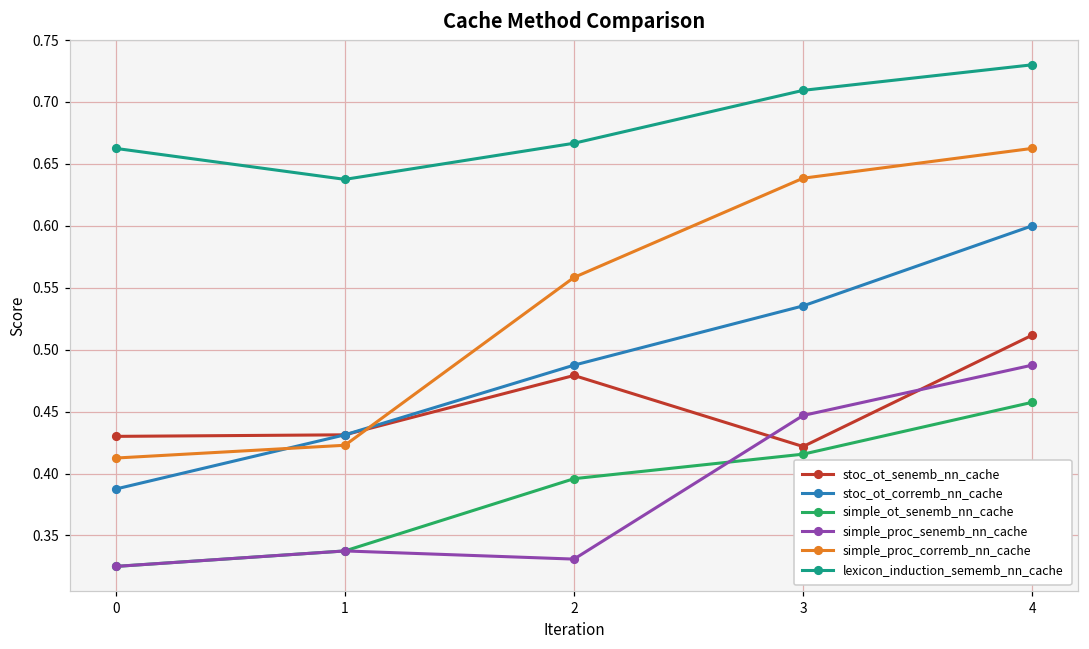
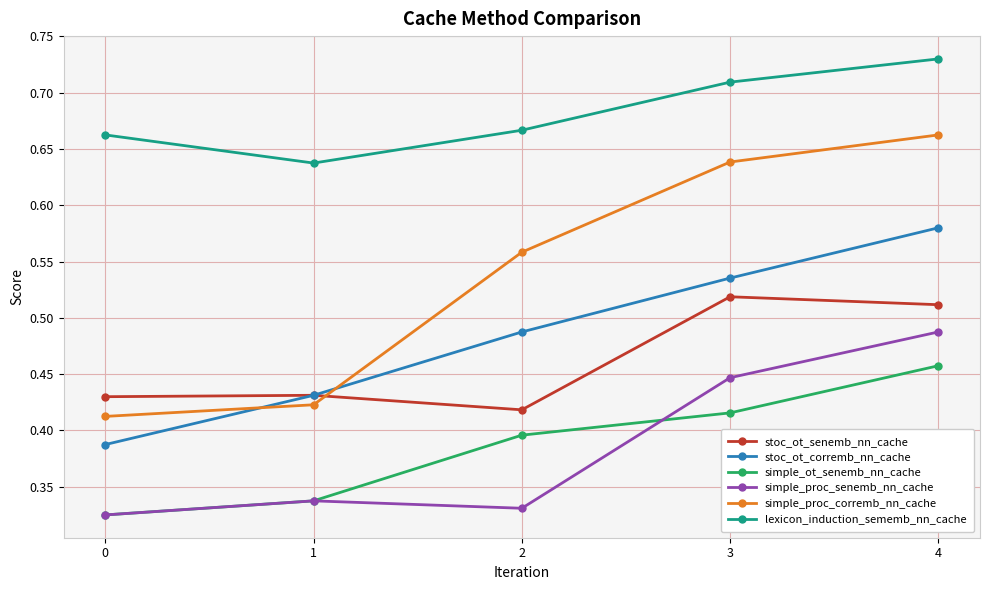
stoc_ot_senemb_nn_cache, 2: 0.479 -> 0.418
stoc_ot_senemb_nn_cache, 3: 0.422 -> 0.519
stoc_ot_corremb_nn_cache, 4: 0.60 -> 0.58
